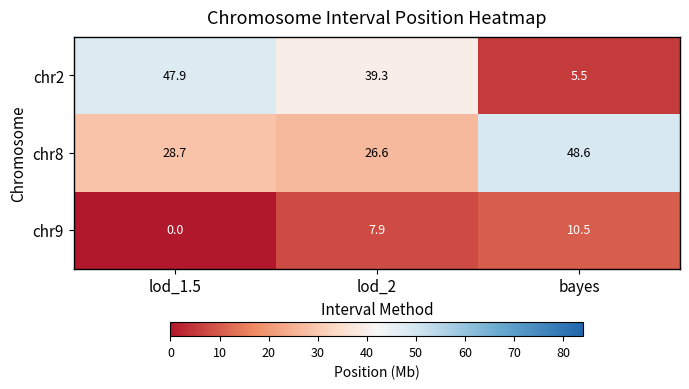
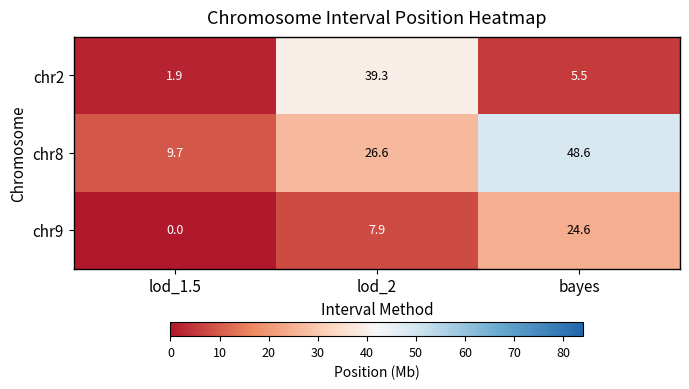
chr2, lod_1.5: 47.9 -> 1.9
chr8, lod_1.5: 28.7 -> 9.7
chr9, bayes: 10.5 -> 24.6
